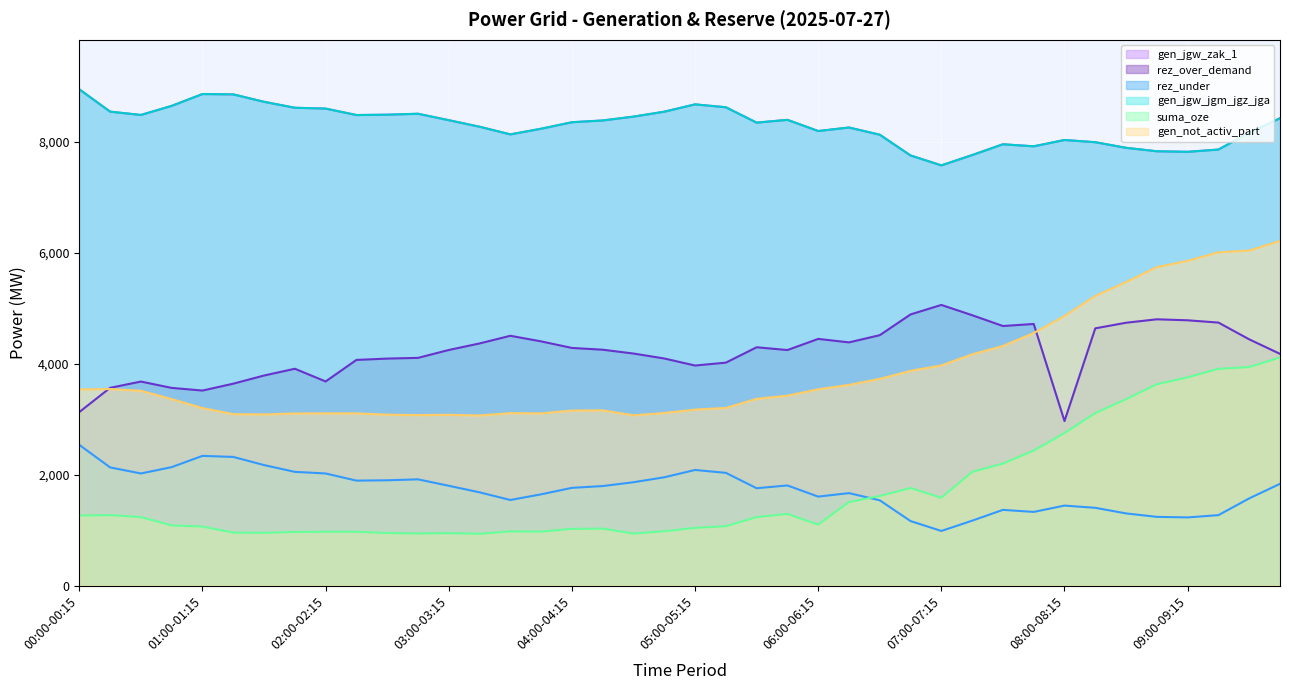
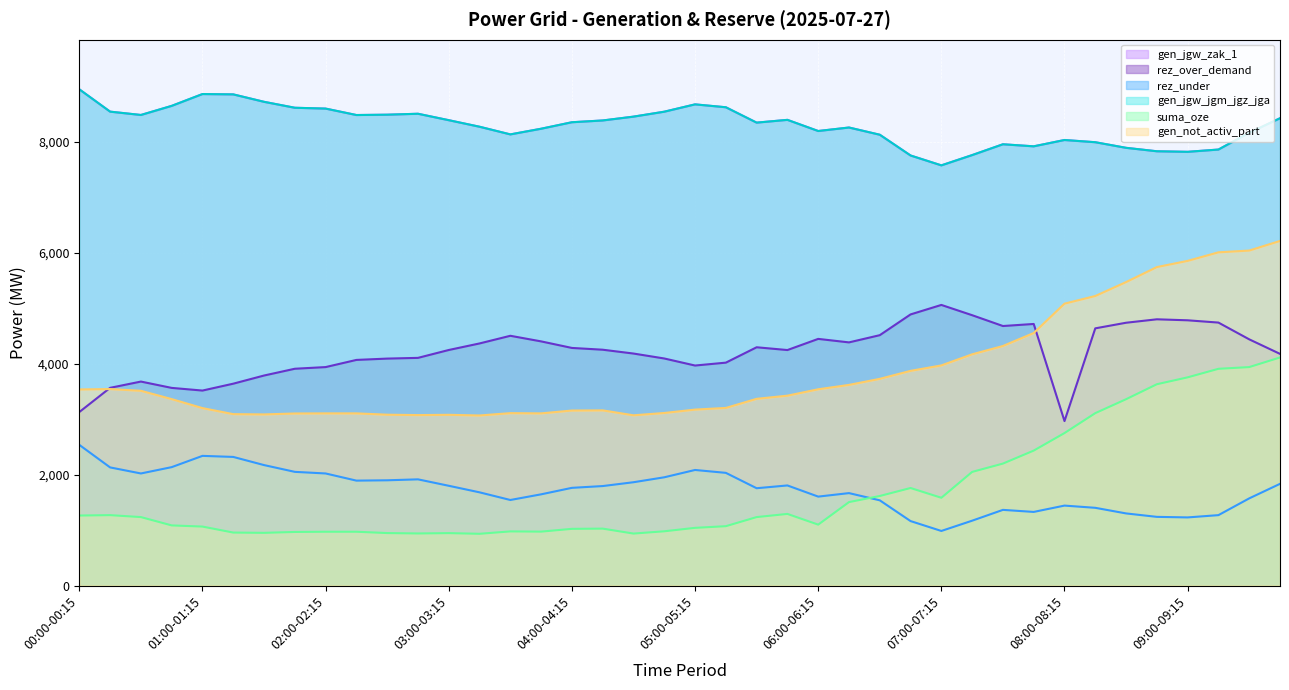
rez_over_demand, 02:00-02:15: 3,700 -> 3,900
gen_not_activ_part, 08:00-08:15: 4,900 -> 5,100
